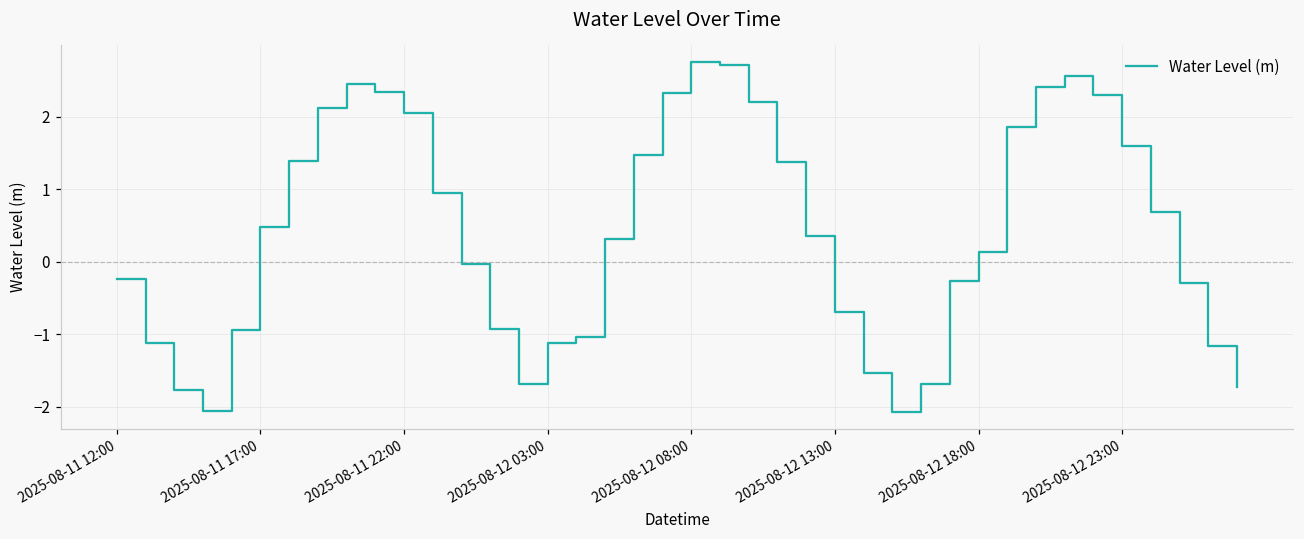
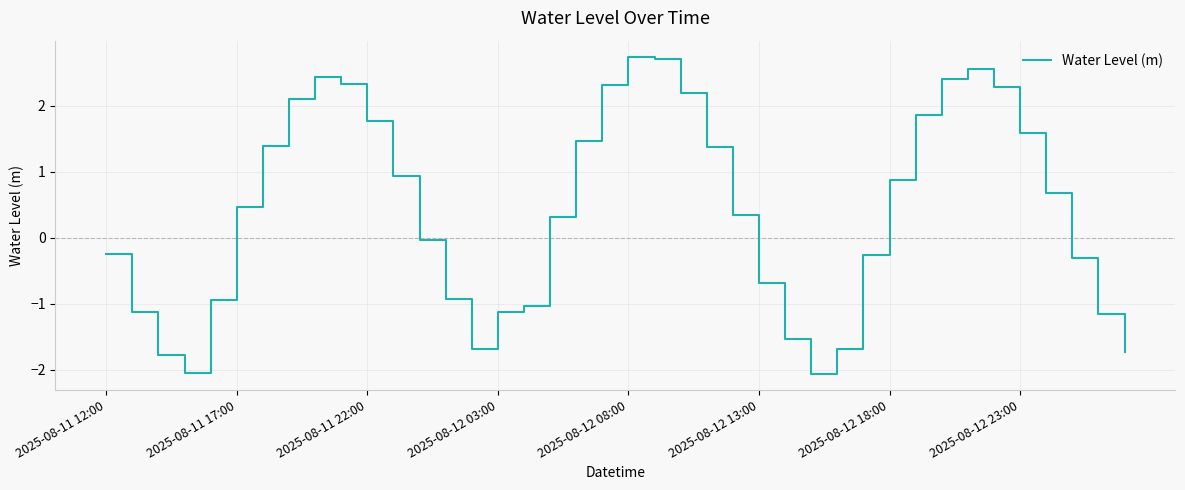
2025-08-11 22:00: 2.0 -> 1.8
2025-08-12 18:00: 0.1 -> 0.9
